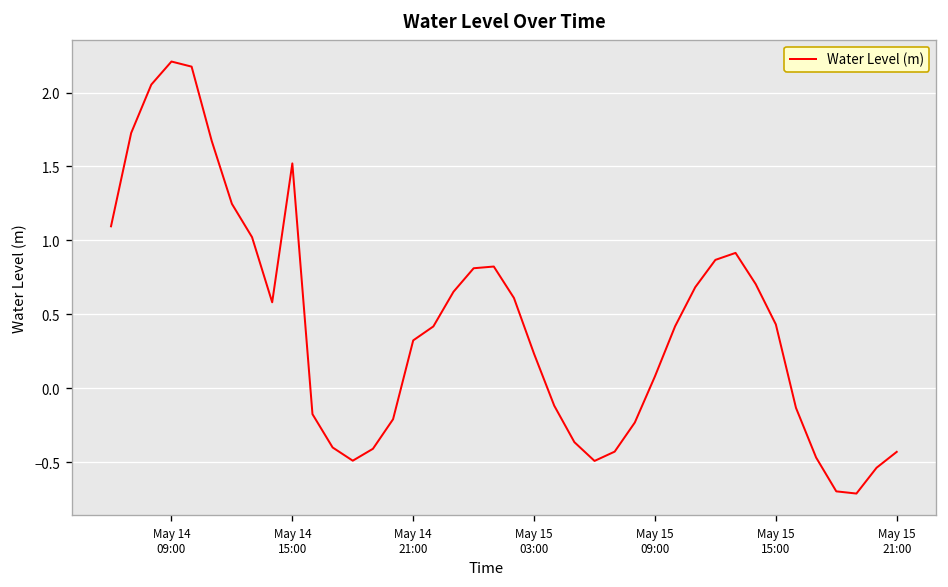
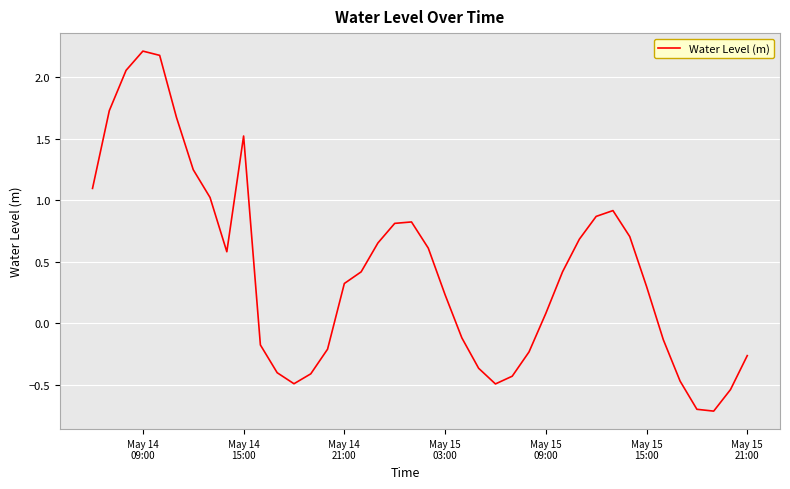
May 15 15:00: 0.43 -> 0.30
May 15 21:00: -0.43 -> -0.26
